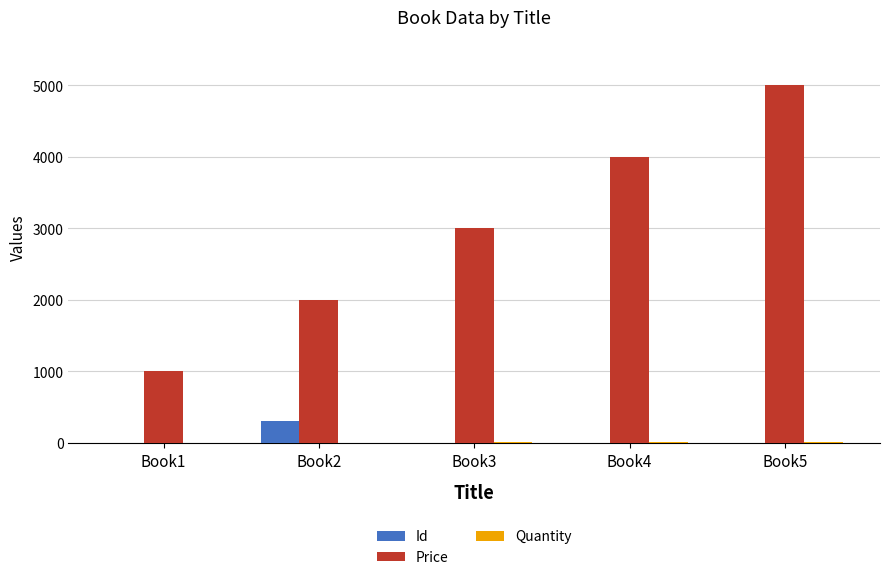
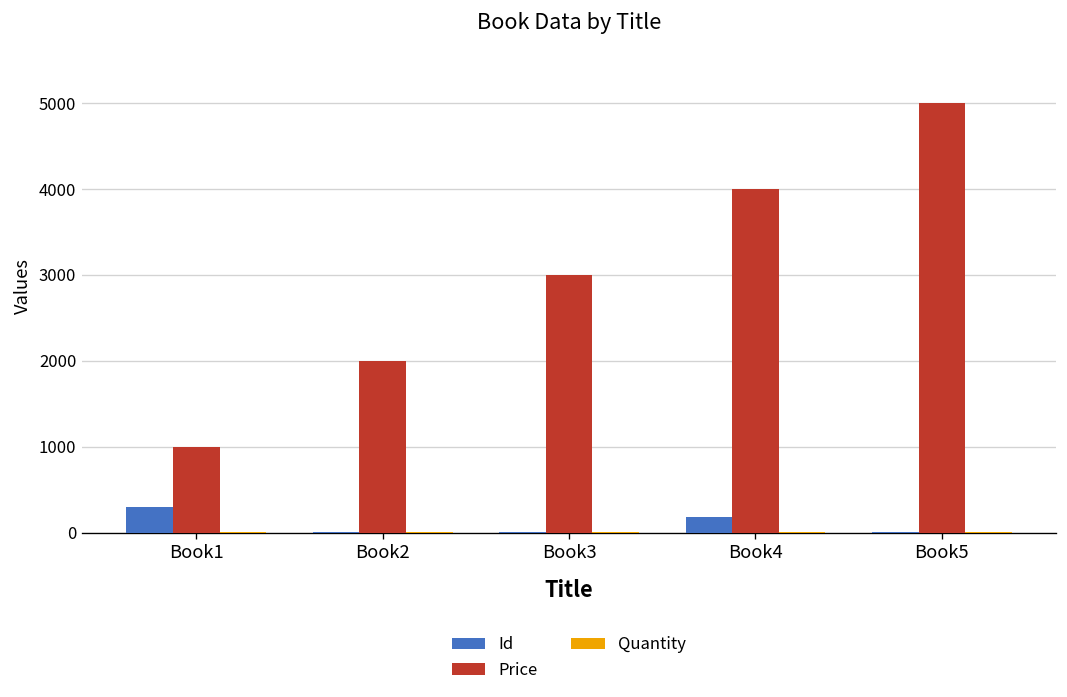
Id, Book1: 0 -> 300
Id, Book2: 300 -> 0
Id, Book4: 0 -> 200
